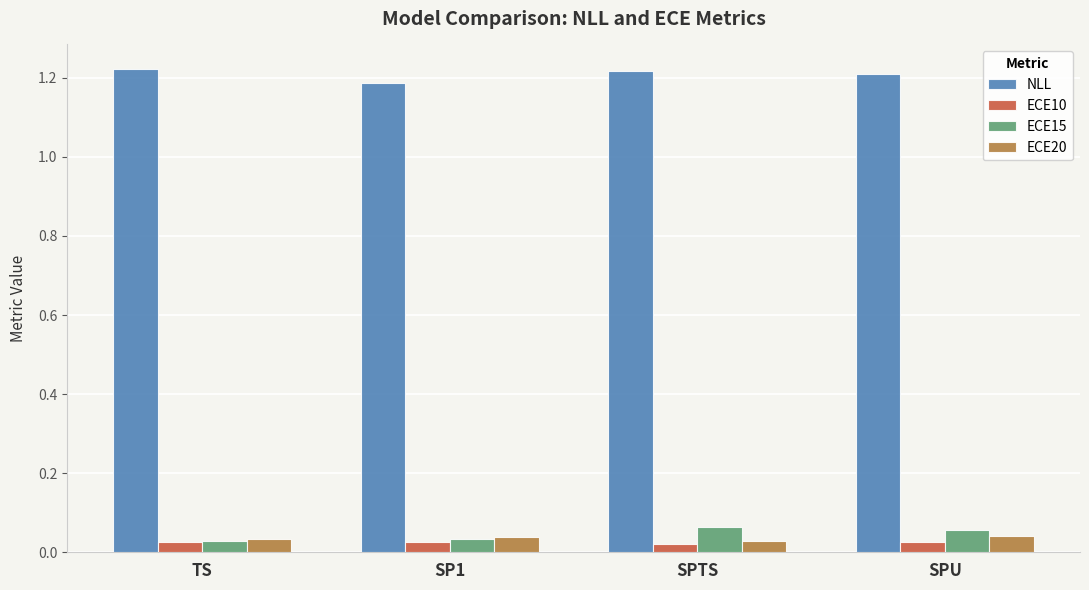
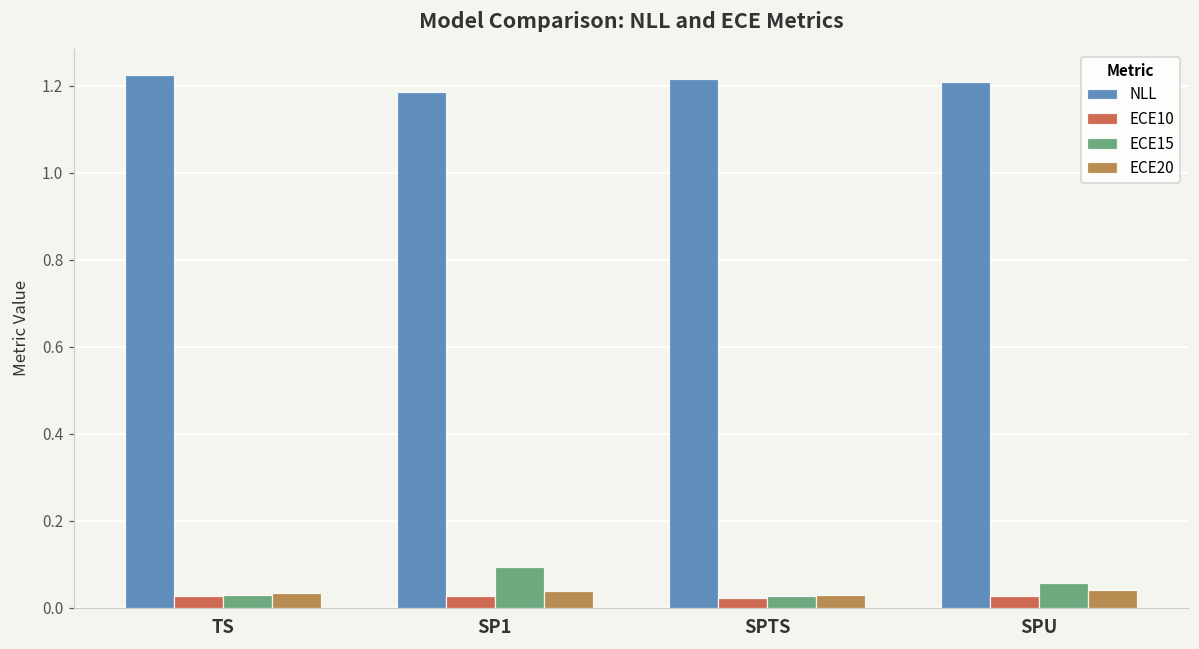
ECE15, SP1: 0.03 -> 0.09
ECE15, SPTS: 0.06 -> 0.03
